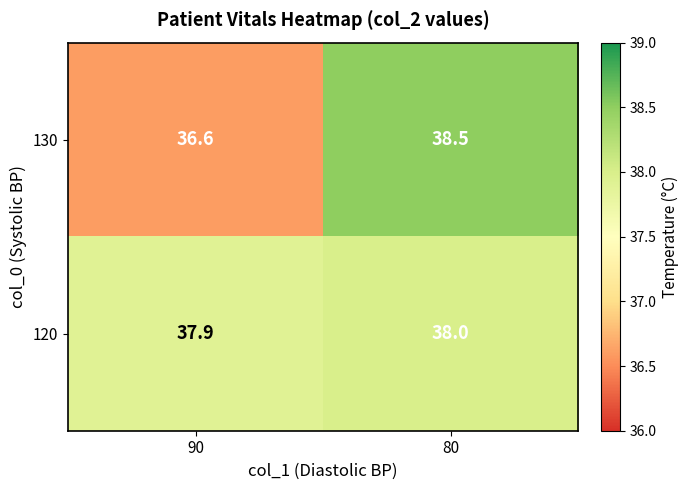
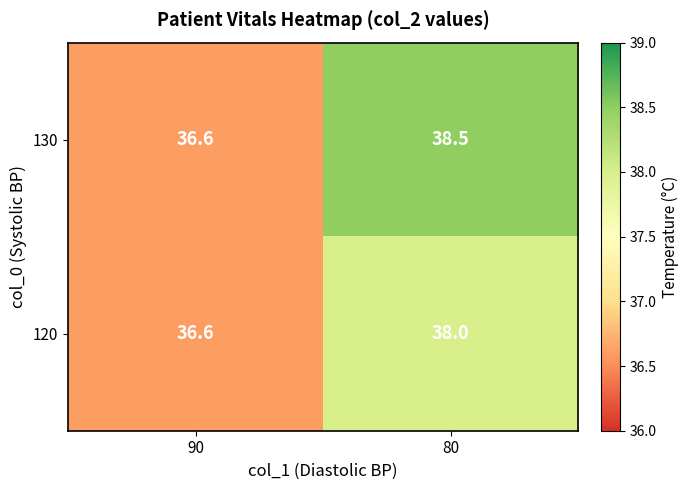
120, 90: 37.9 -> 36.6
